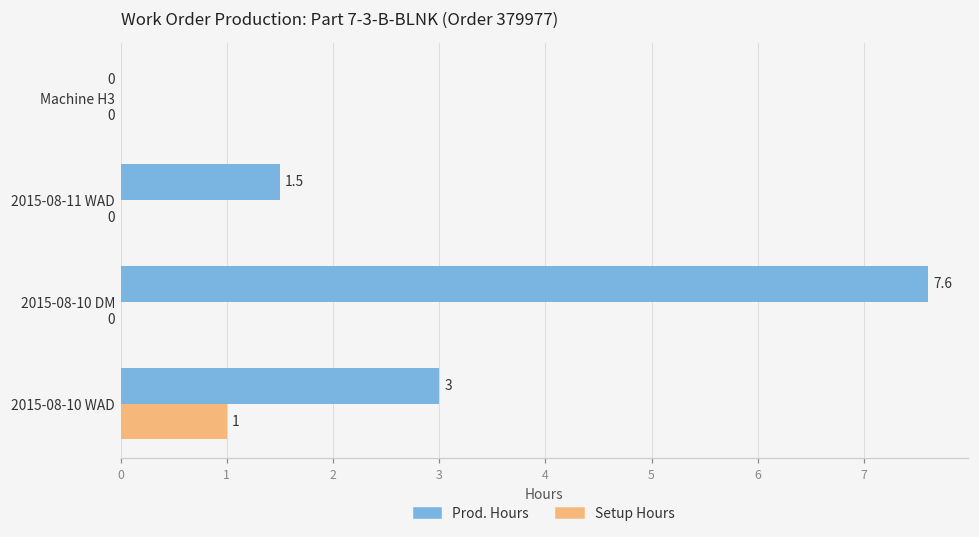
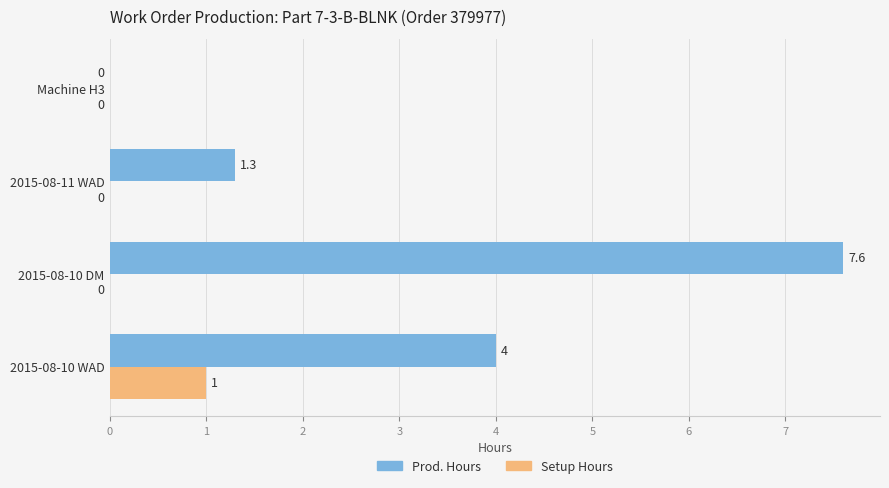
Prod. Hours, 2015-08-11 WAD: 1.5 -> 1.3
Prod. Hours, 2015-08-10 WAD: 3 -> 4
